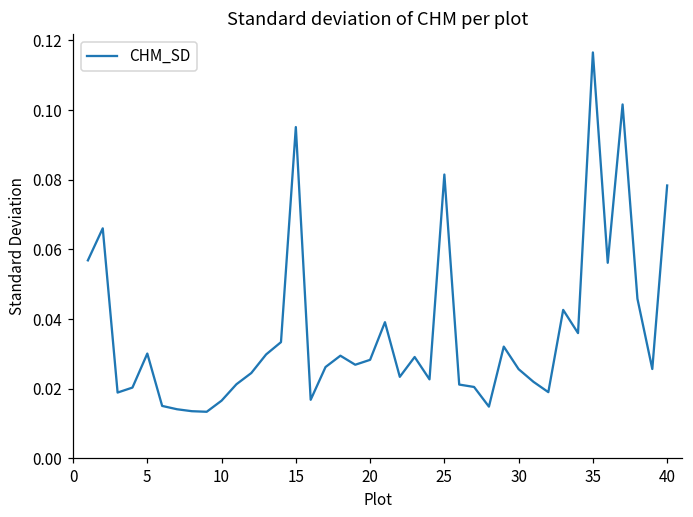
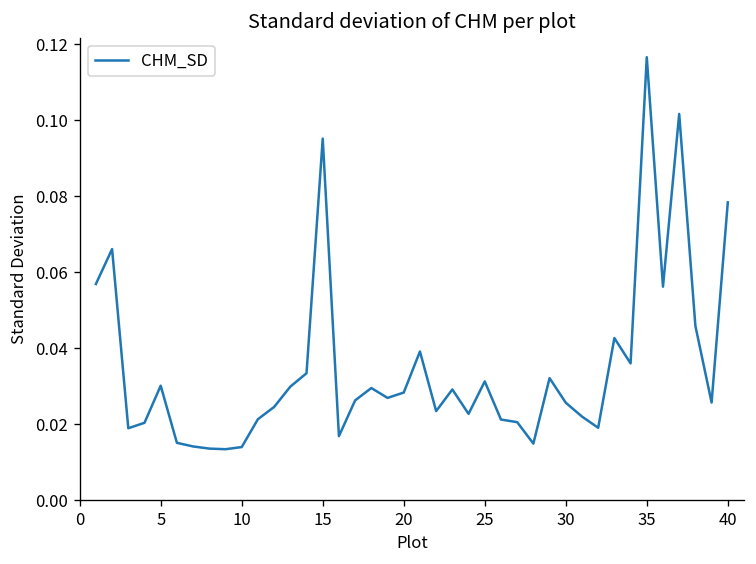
10: 0.017 -> 0.014
25: 0.081 -> 0.031
